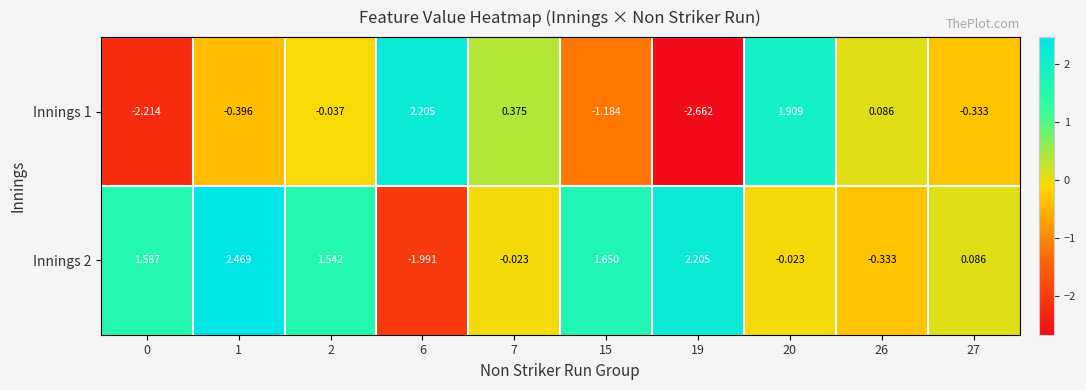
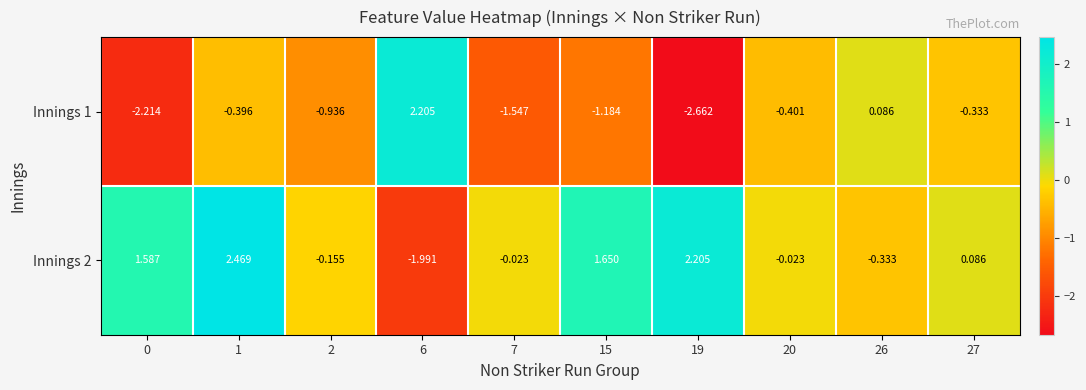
Innings 1, 2: -0.037 -> -0.936
Innings 1, 7: 0.375 -> -1.547
Innings 1, 20: 1.909 -> -0.401
Innings 2, 2: 1.542 -> -0.155
